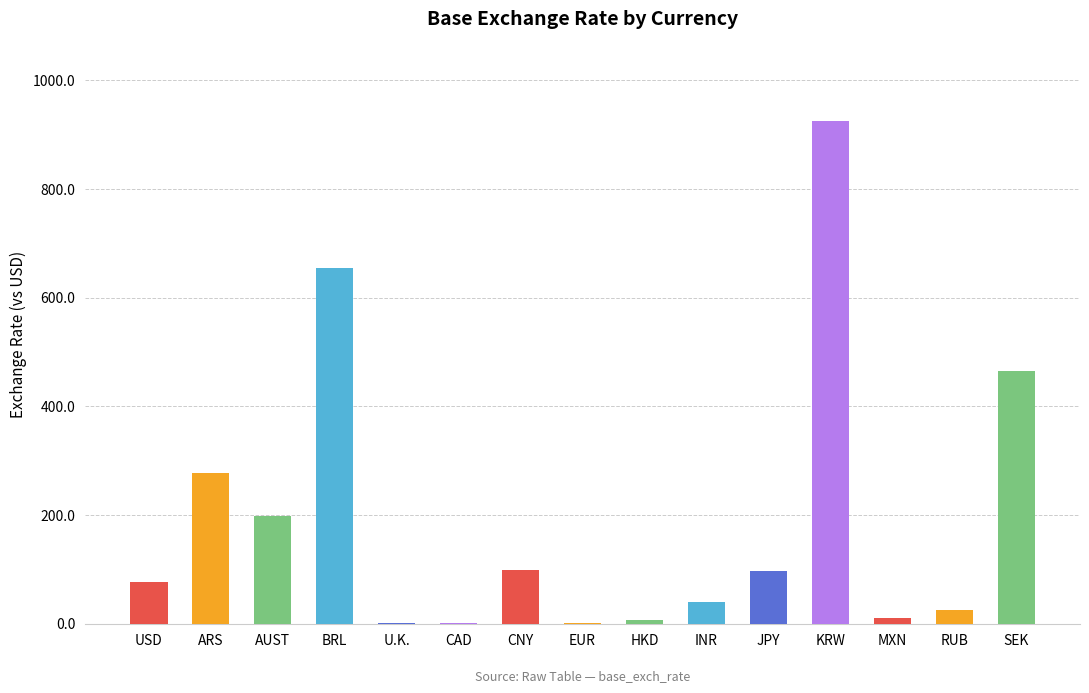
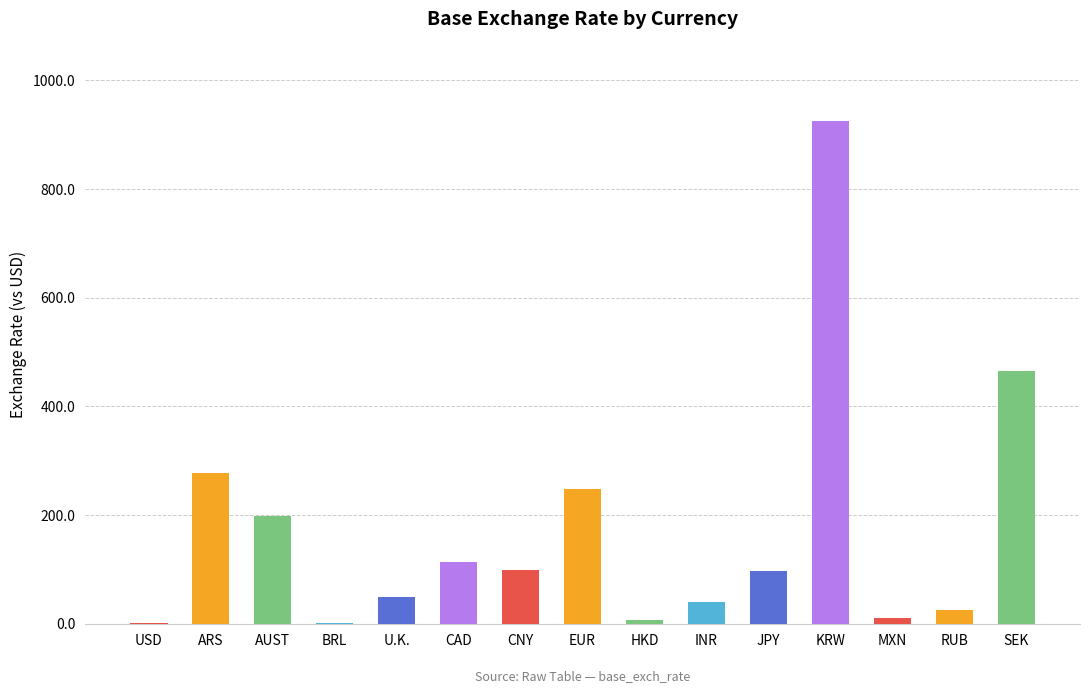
USD: 80 -> 0
BRL: 660 -> 0
U.K.: 0 -> 50
CAD: 0 -> 110
EUR: 0 -> 250
